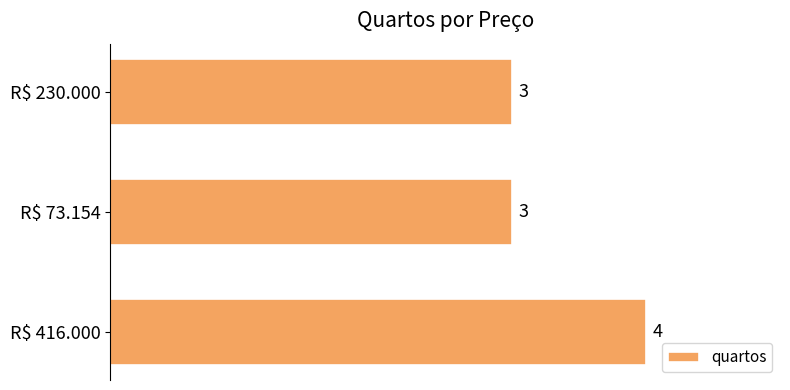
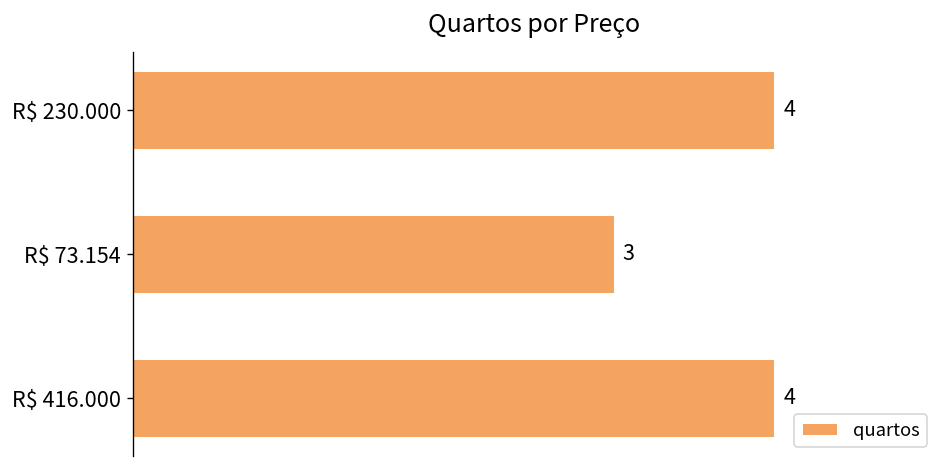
R$ 230.000: 3 -> 4
